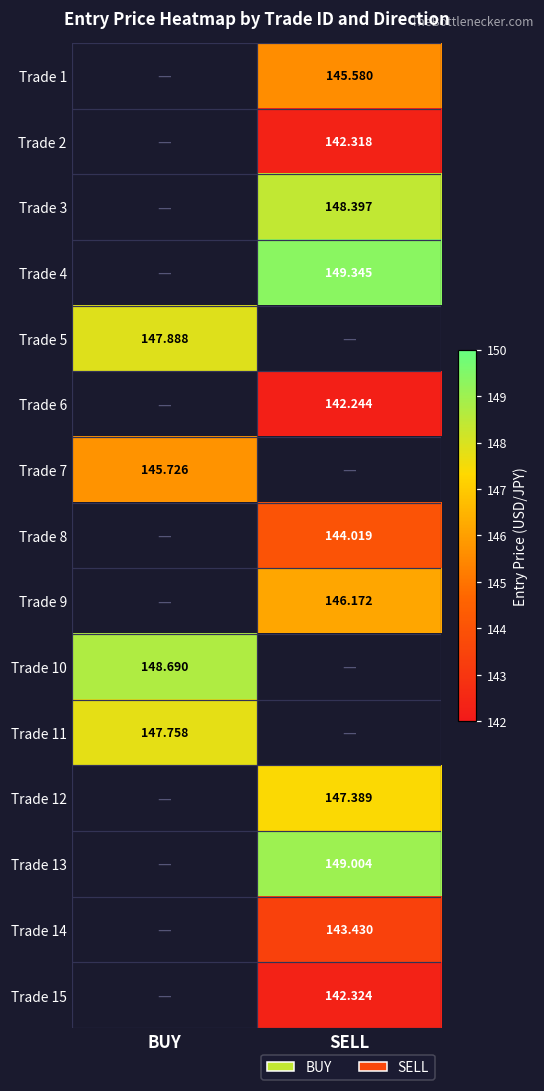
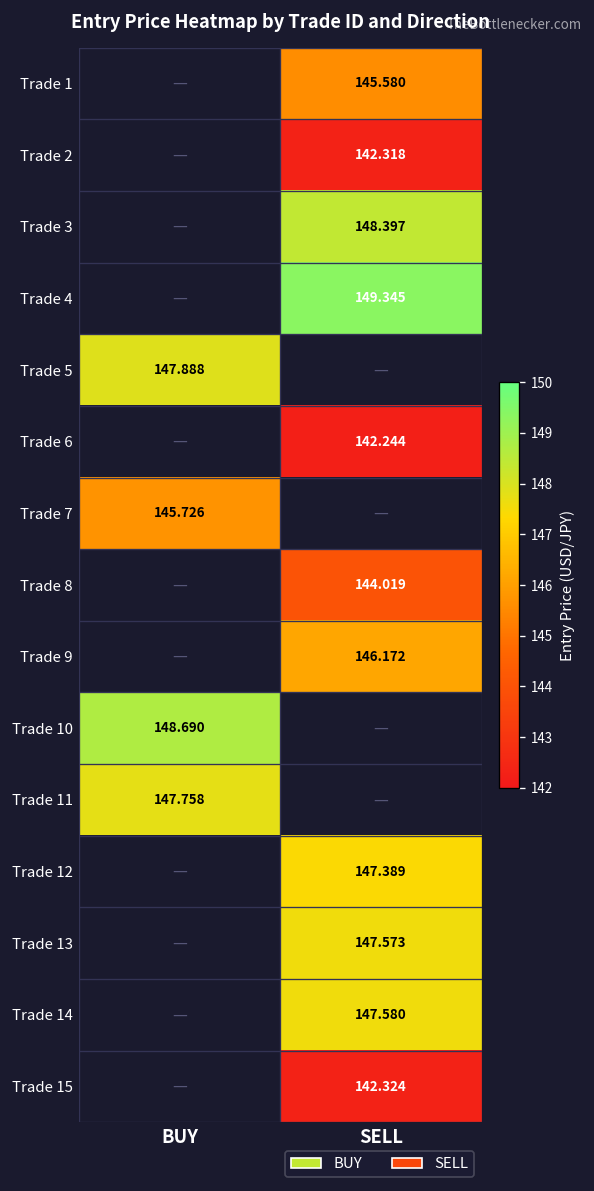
Trade 13, SELL: 149.004 -> 147.573
Trade 14, SELL: 143.430 -> 147.580
